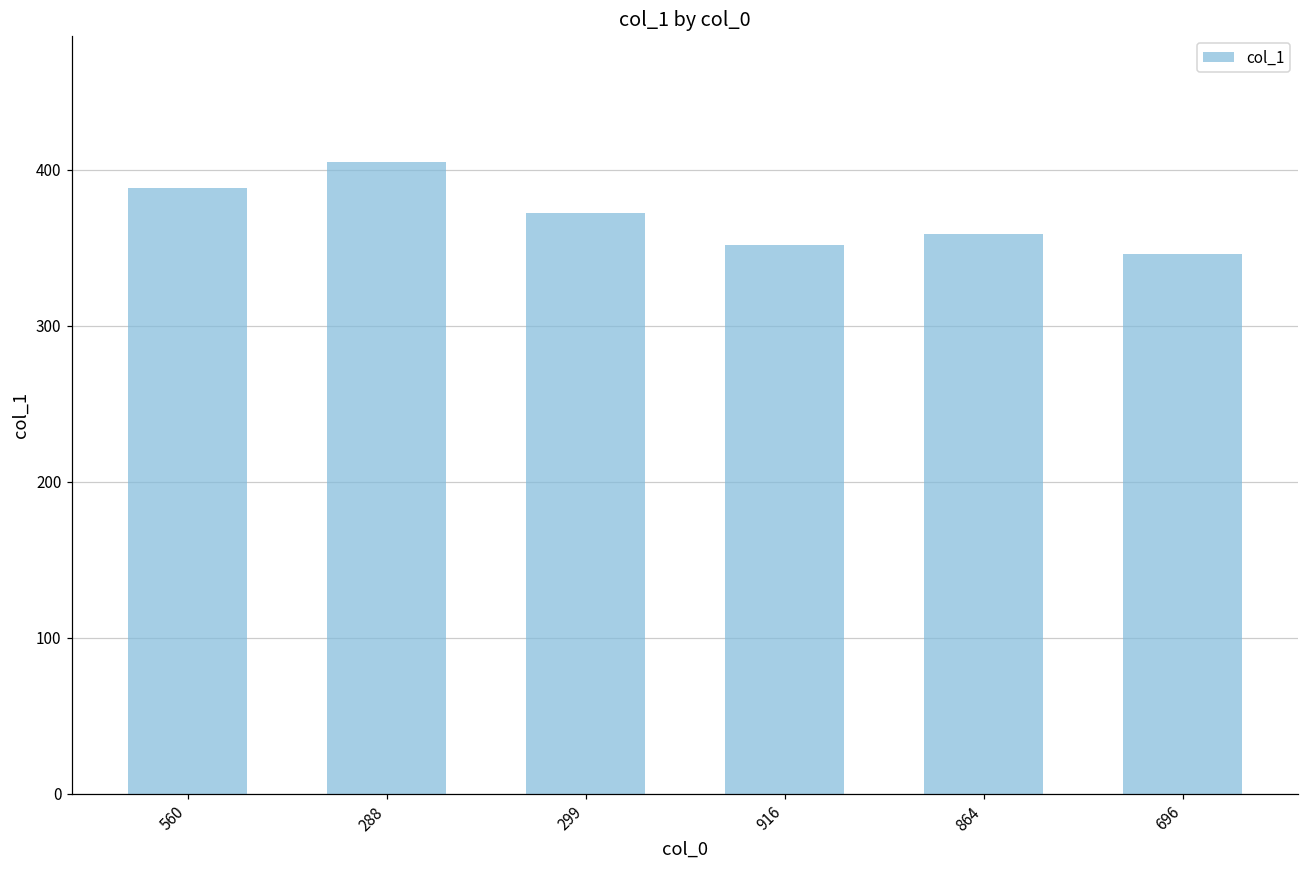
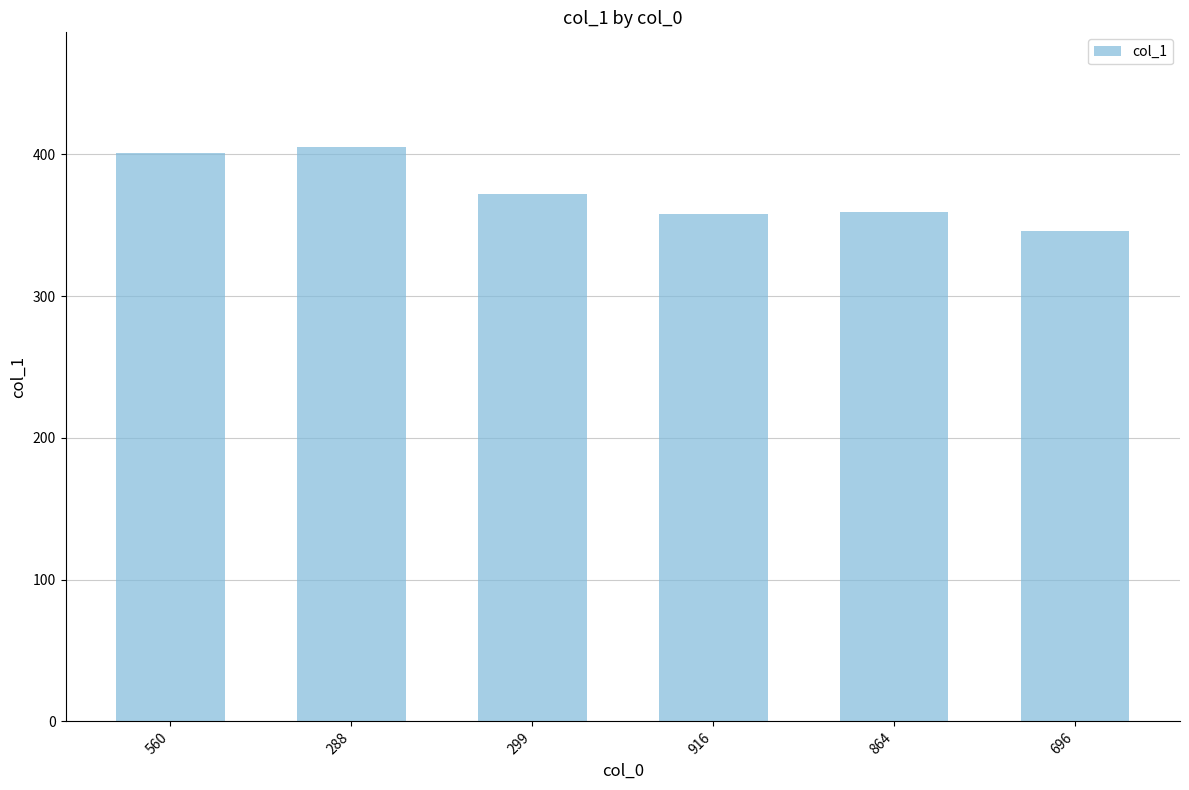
560: 388 -> 401
916: 352 -> 358
